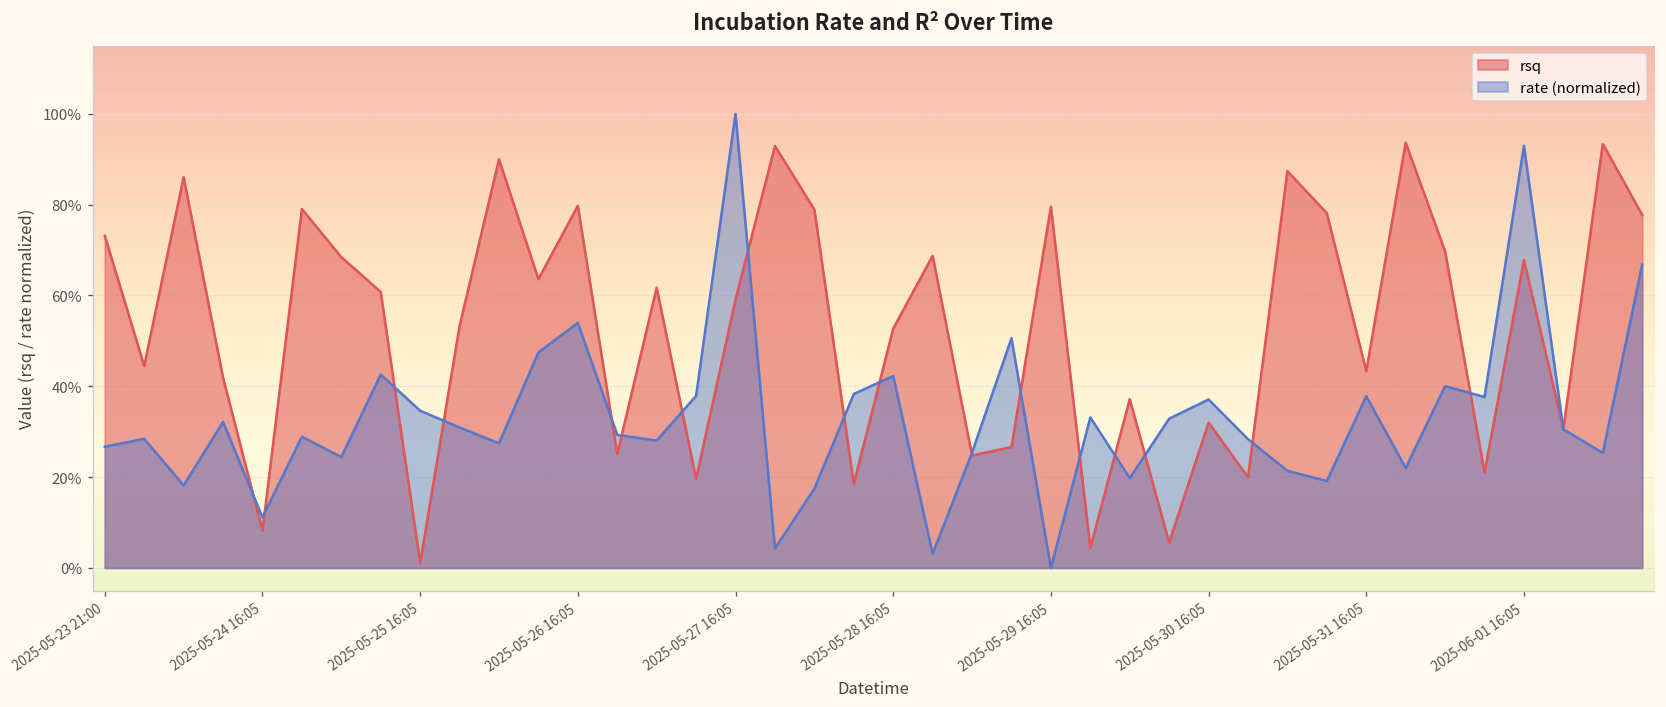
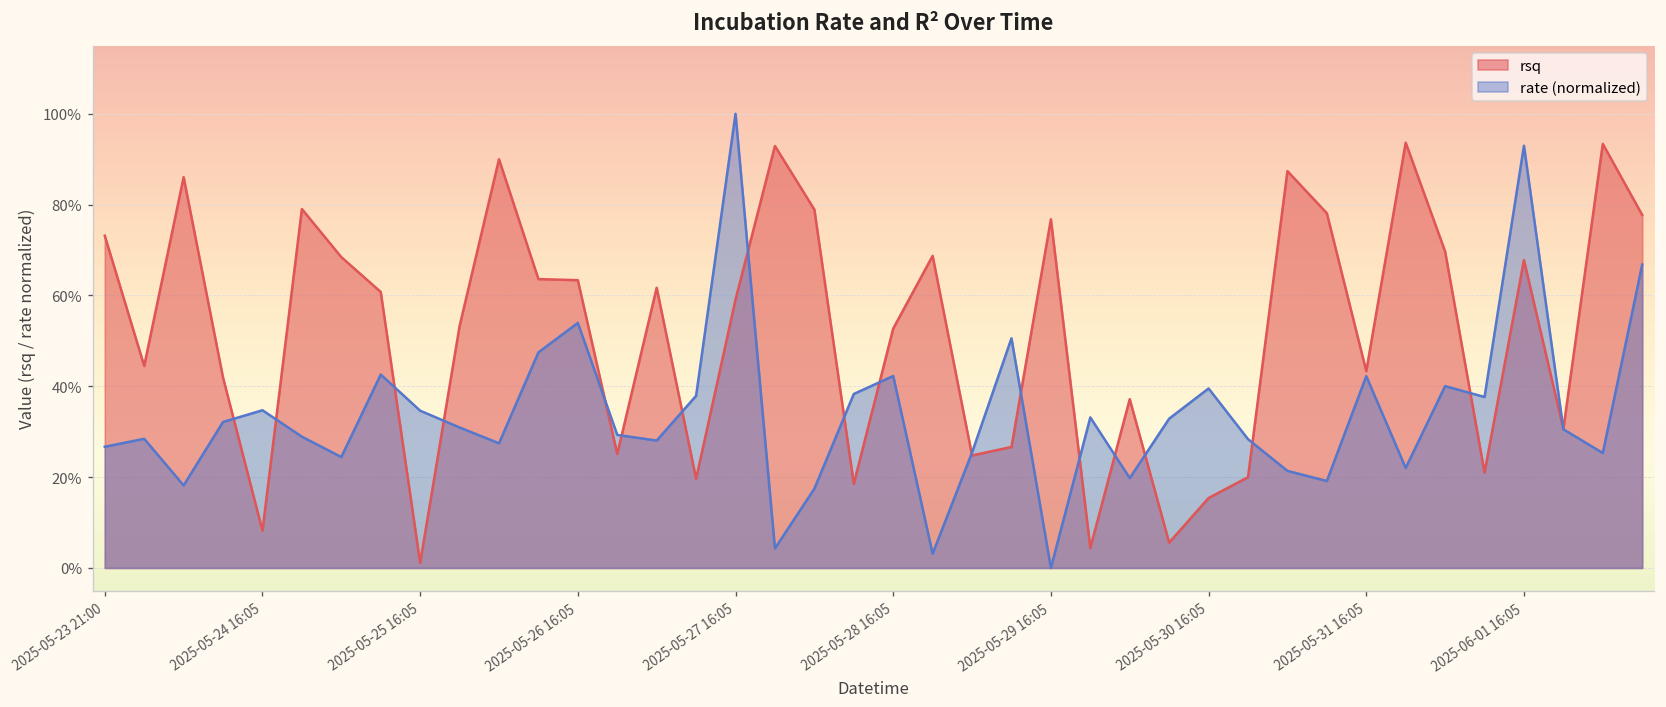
rate (normalized), 2025-05-24 16:05: 11% -> 35%
rsq, 2025-05-26 16:05: 80% -> 63%
rsq, 2025-05-29 16:05: 80% -> 77%
rsq, 2025-05-30 16:05: 32% -> 15%
rate (normalized), 2025-05-30 16:05: 37% -> 40%
rate (normalized), 2025-05-31 16:05: 38% -> 42%
